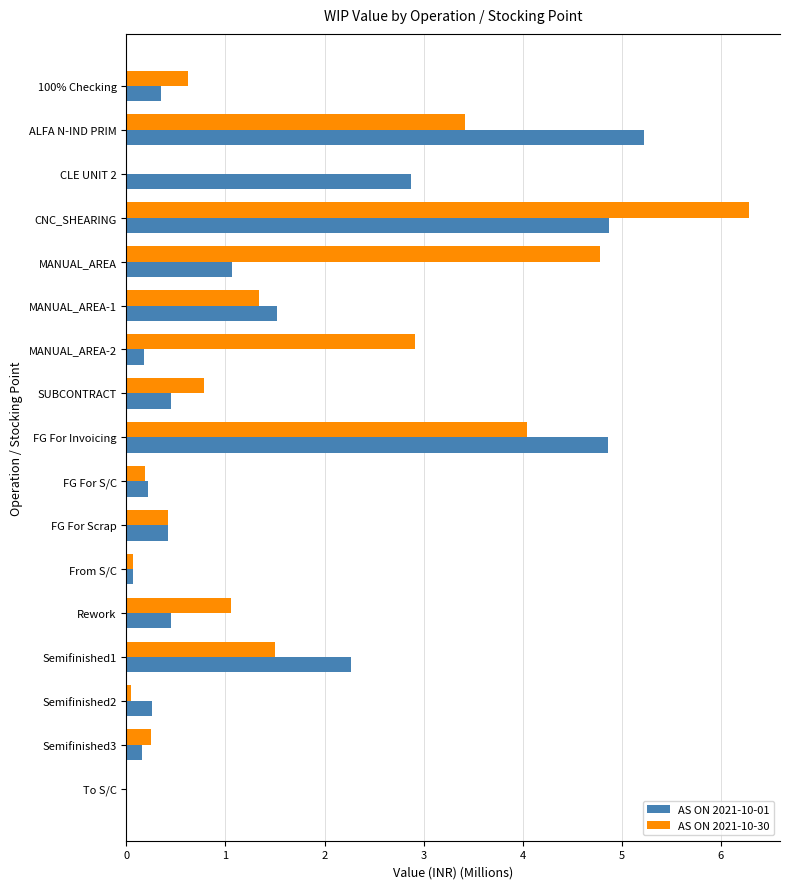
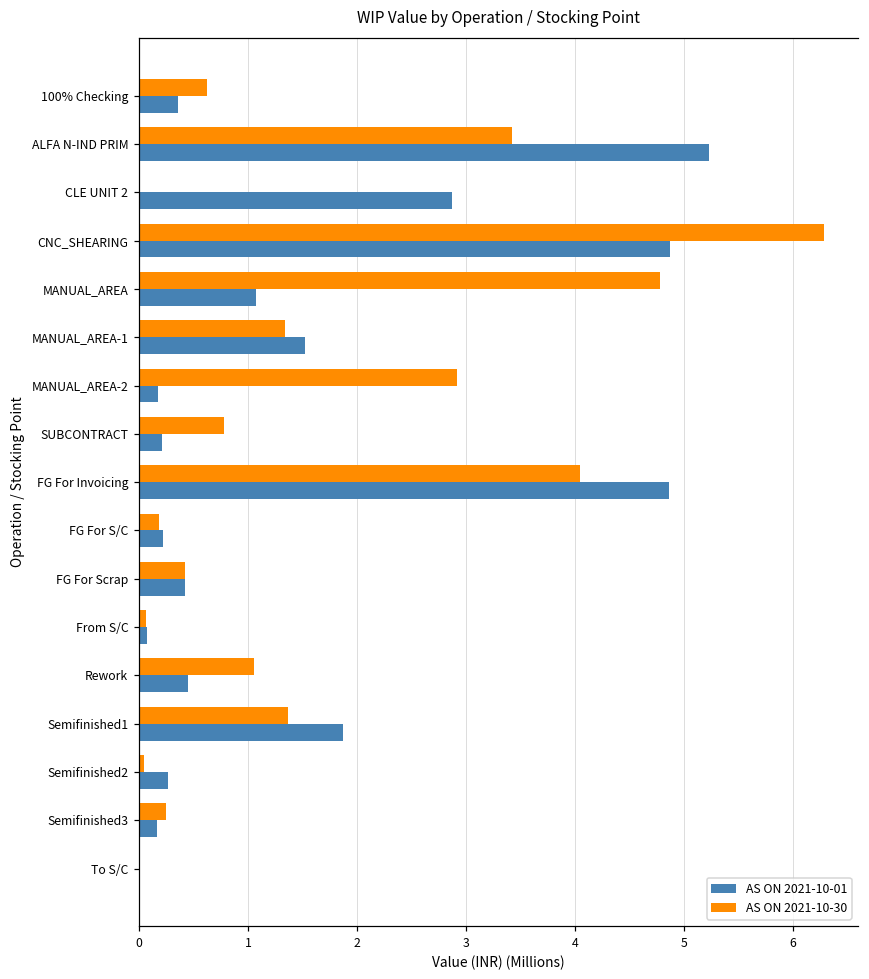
AS ON 2021-10-01, SUBCONTRACT: 0.5 -> 0.2
AS ON 2021-10-30, Semifinished1: 1.5 -> 1.4
AS ON 2021-10-01, Semifinished1: 2.3 -> 1.9
